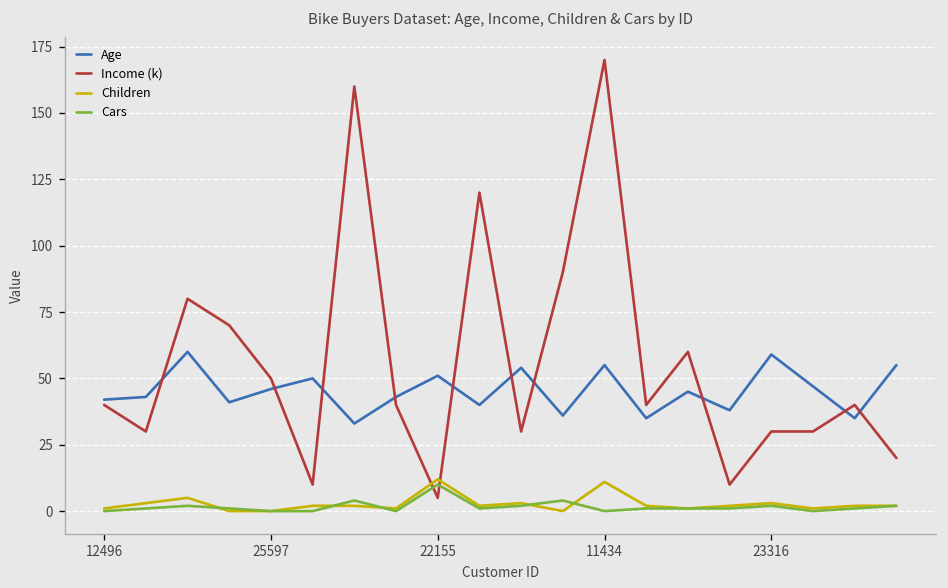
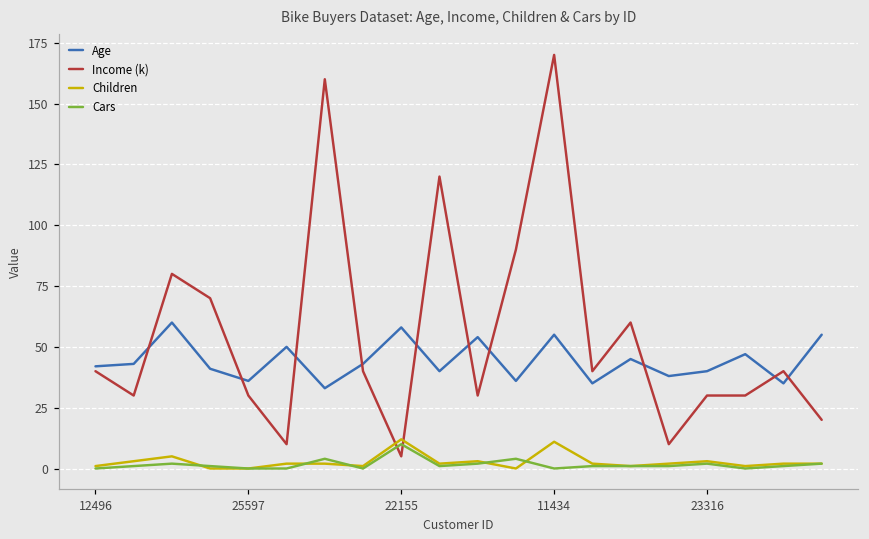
Age, 25597: 46 -> 36
Income (k), 25597: 50 -> 30
Age, 22155: 51 -> 58
Age, 23316: 59 -> 40
